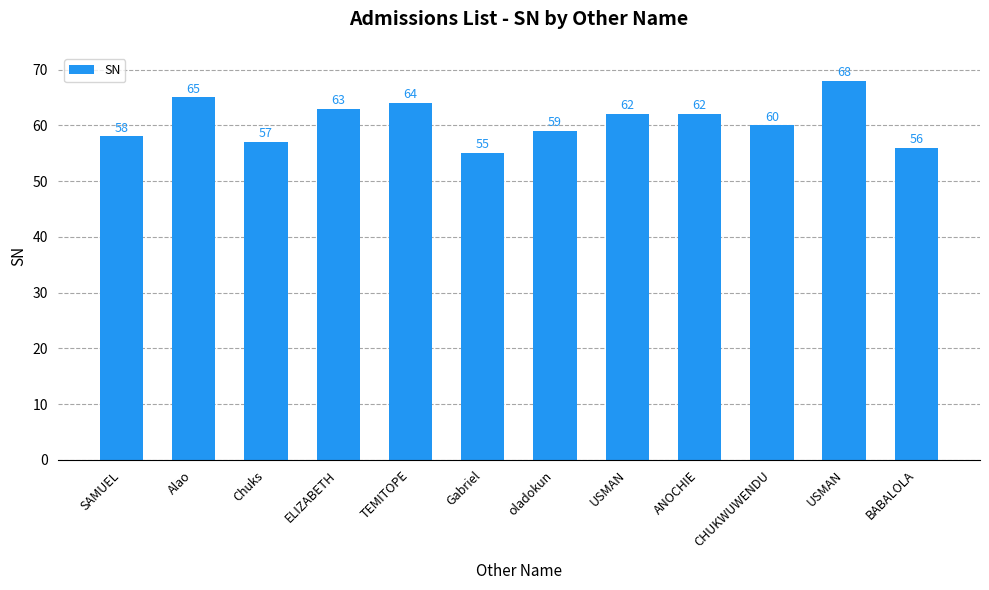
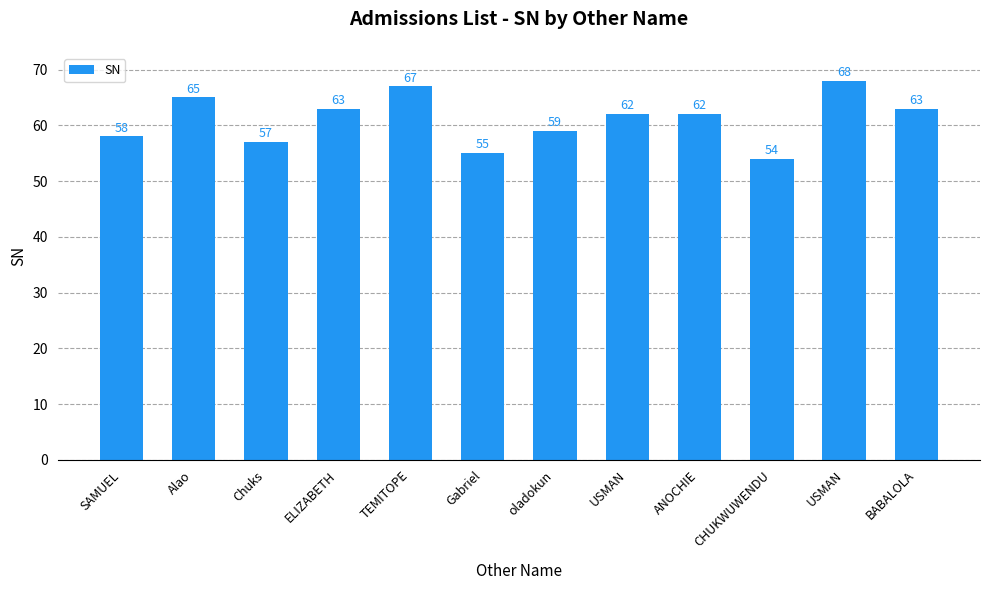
TEMITOPE: 64 -> 67
CHUKWUWENDU: 60 -> 54
BABALOLA: 56 -> 63
